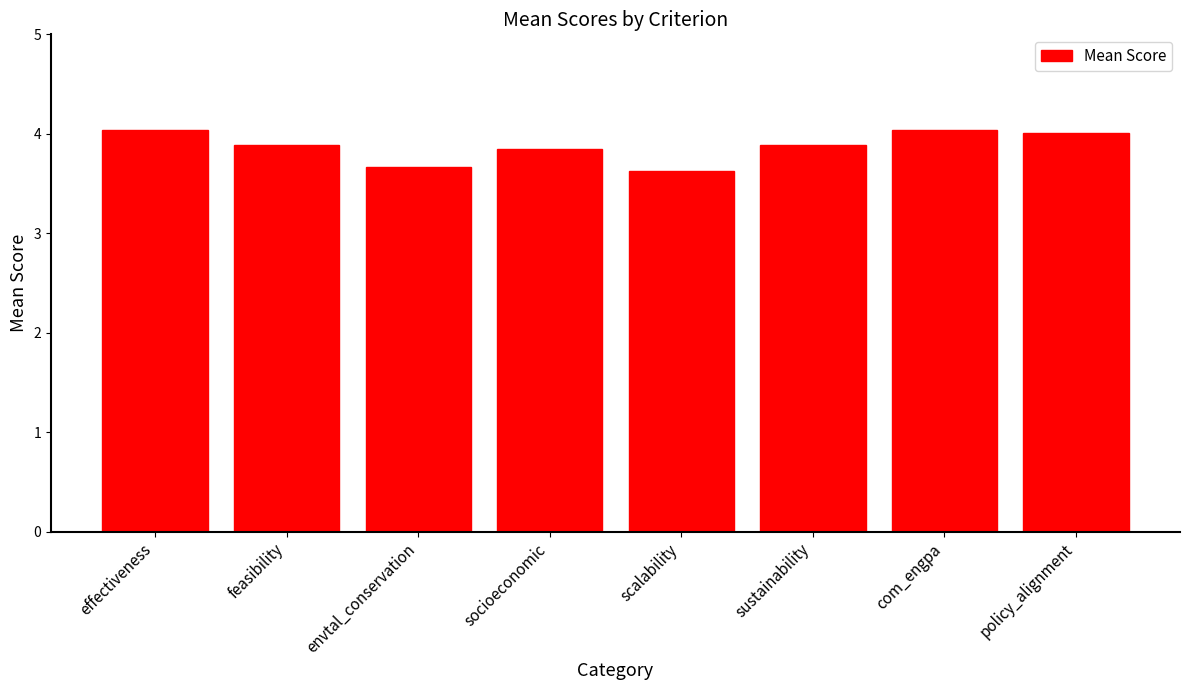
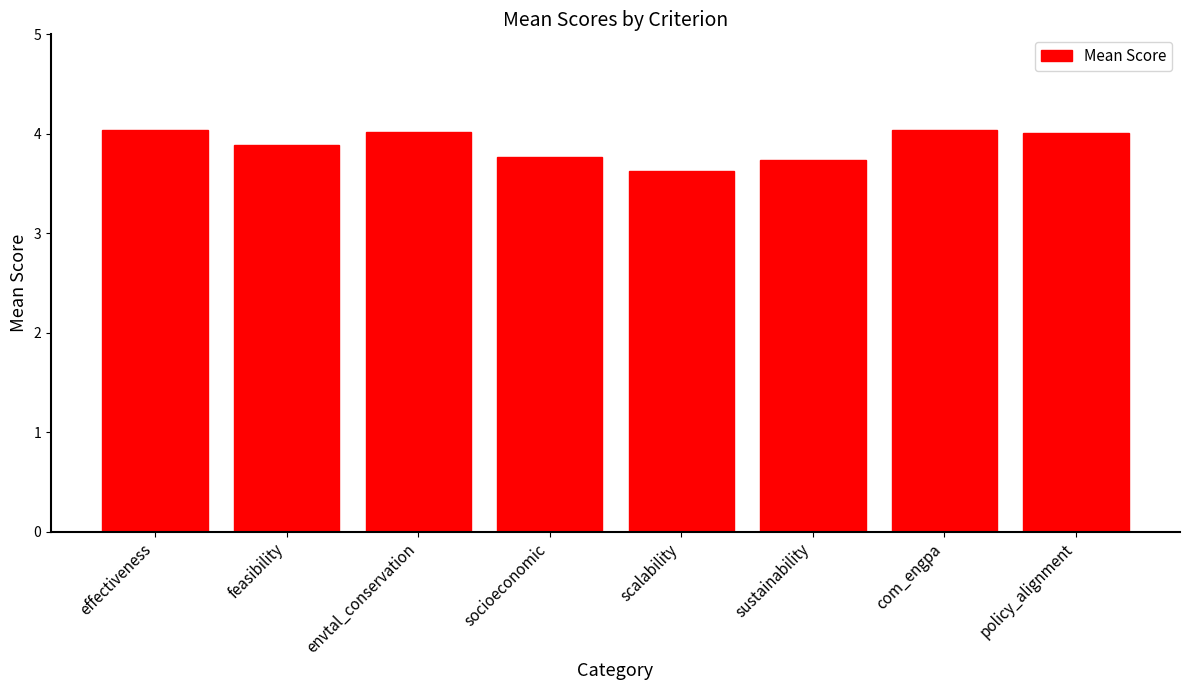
envtal_conservation: 3.7 -> 4.0
socioeconomic: 3.9 -> 3.8
sustainability: 3.9 -> 3.7
